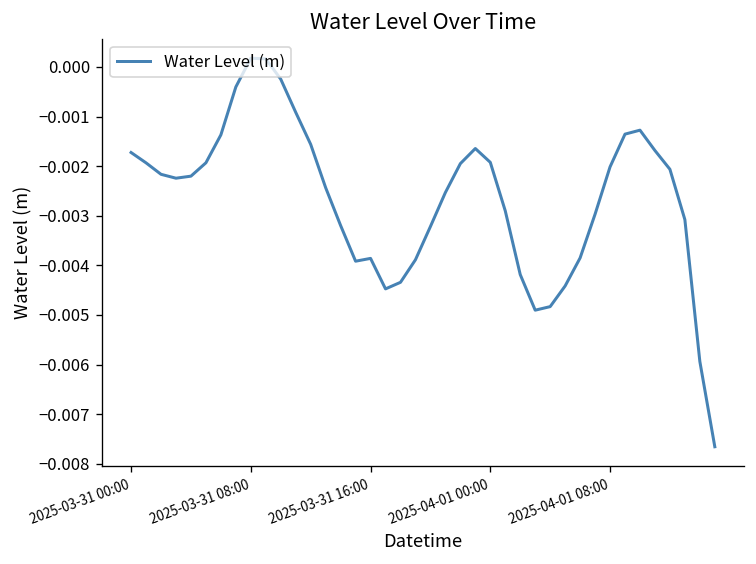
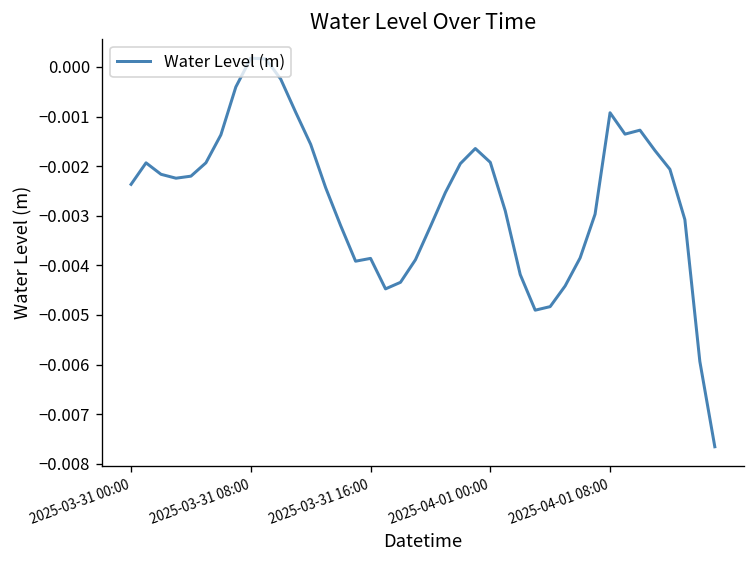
2025-03-31 00:00: -0.0017 -> -0.0024
2025-04-01 08:00: -0.0020 -> -0.0009
